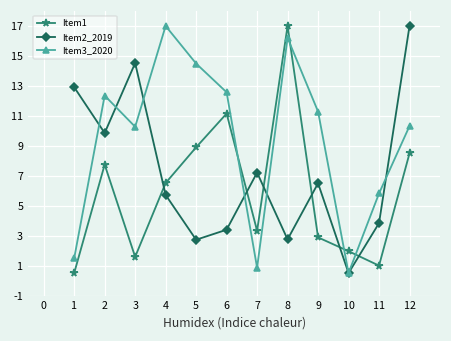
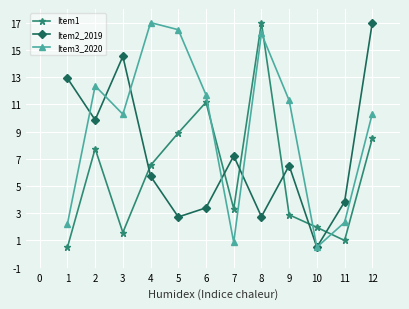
Item3_2020, 1: 1.5 -> 2.2
Item3_2020, 5: 14.5 -> 16.5
Item3_2020, 6: 12.6 -> 11.7
Item3_2020, 11: 5.8 -> 2.3
